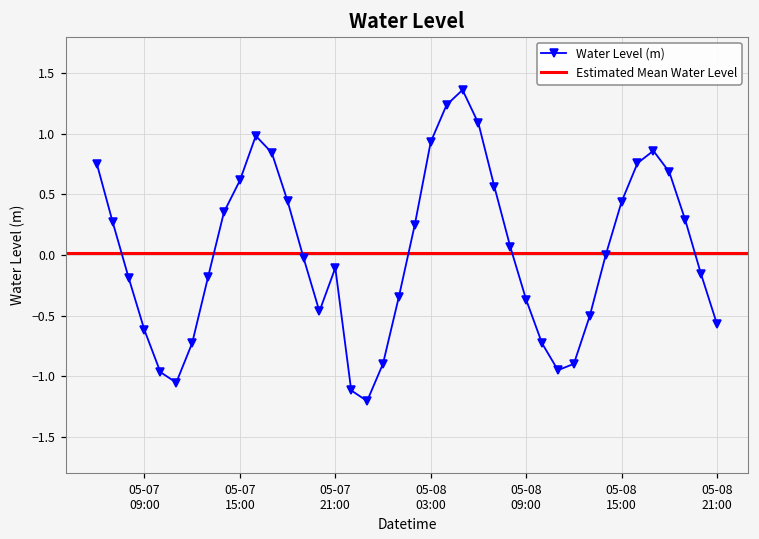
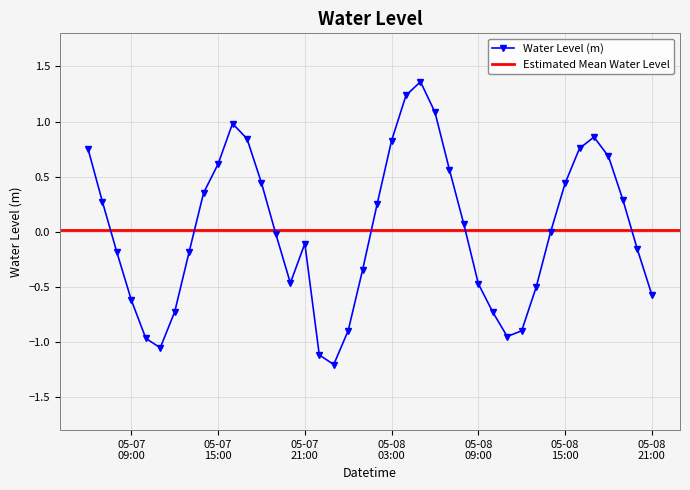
05-08 03:00: 0.93 -> 0.83
05-08 09:00: -0.37 -> -0.47
